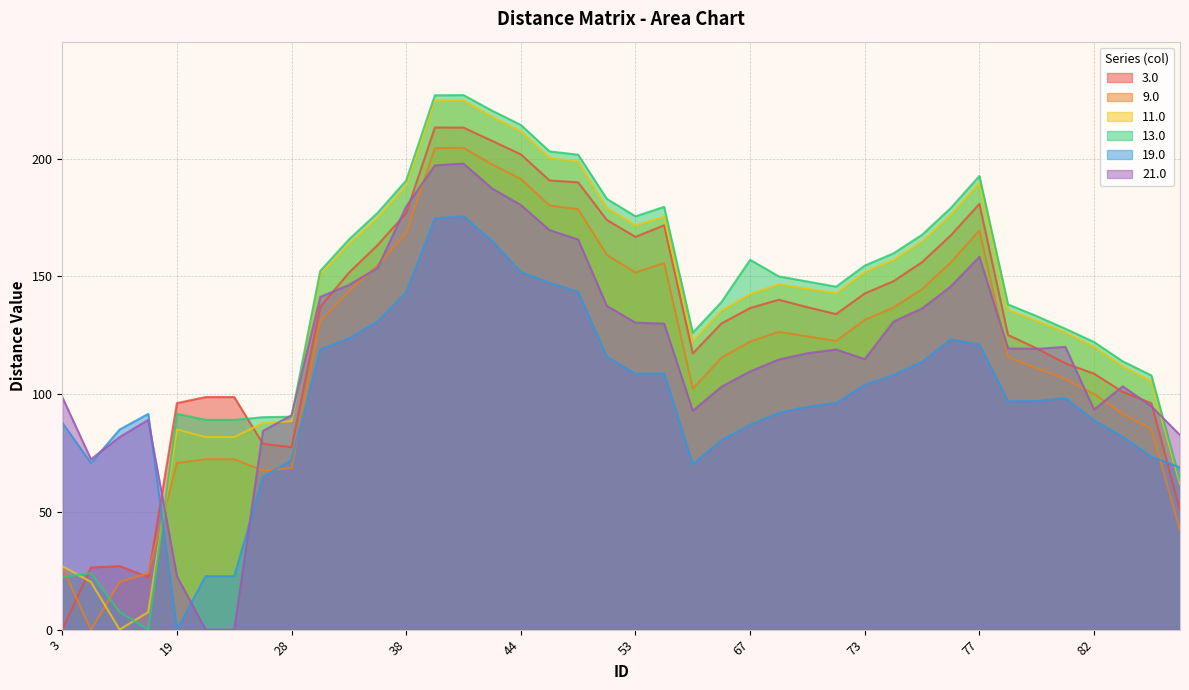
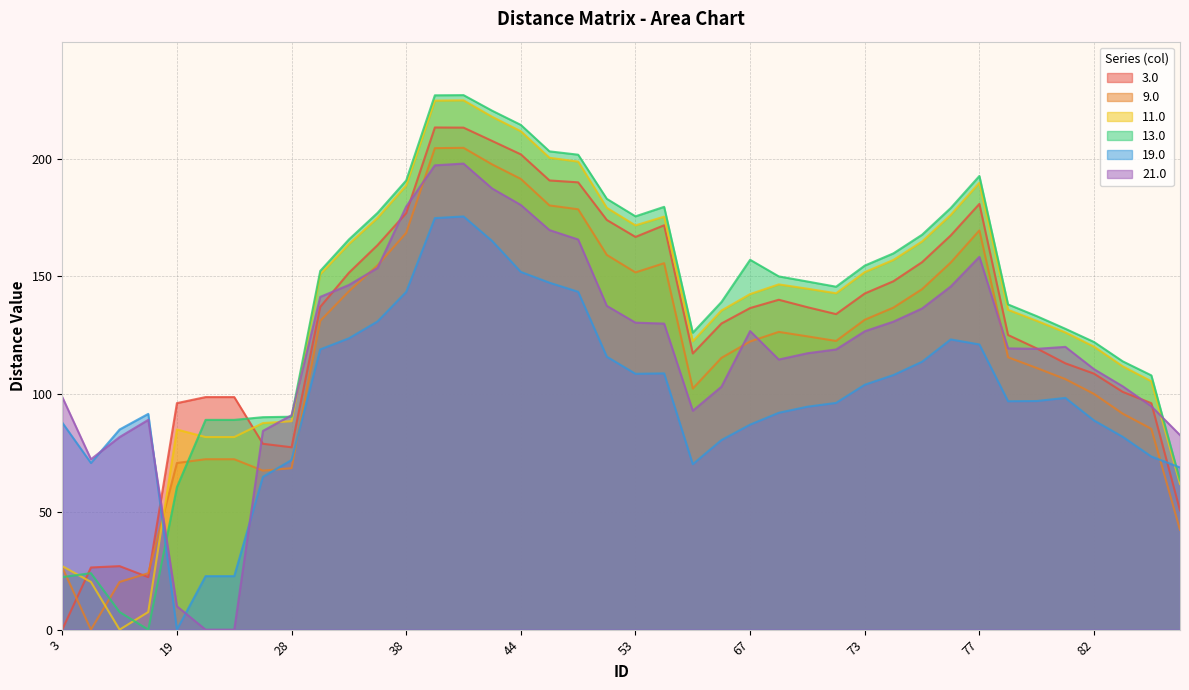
13.0, 19: 92 -> 61
21.0, 19: 23 -> 10
21.0, 67: 110 -> 127
21.0, 73: 115 -> 127
21.0, 82: 93 -> 111
